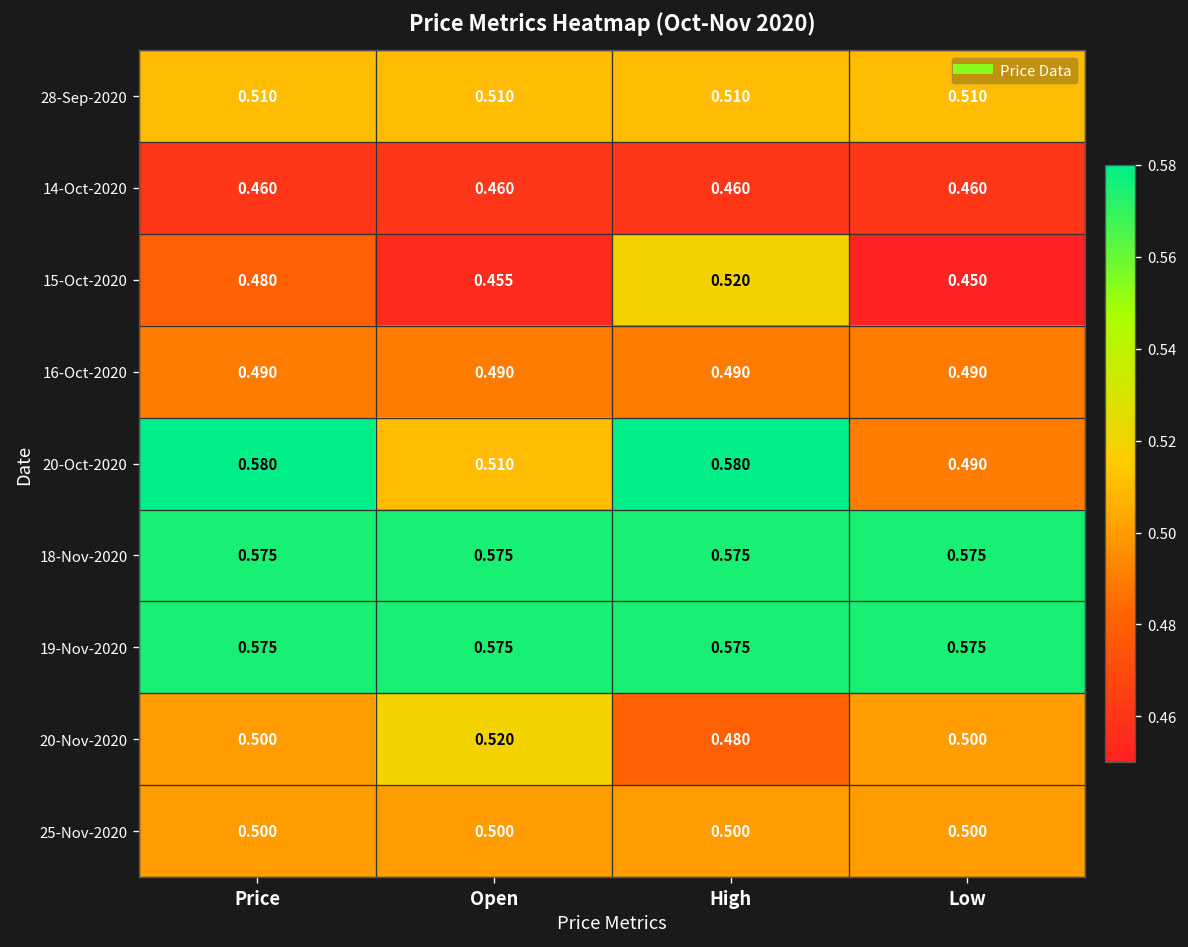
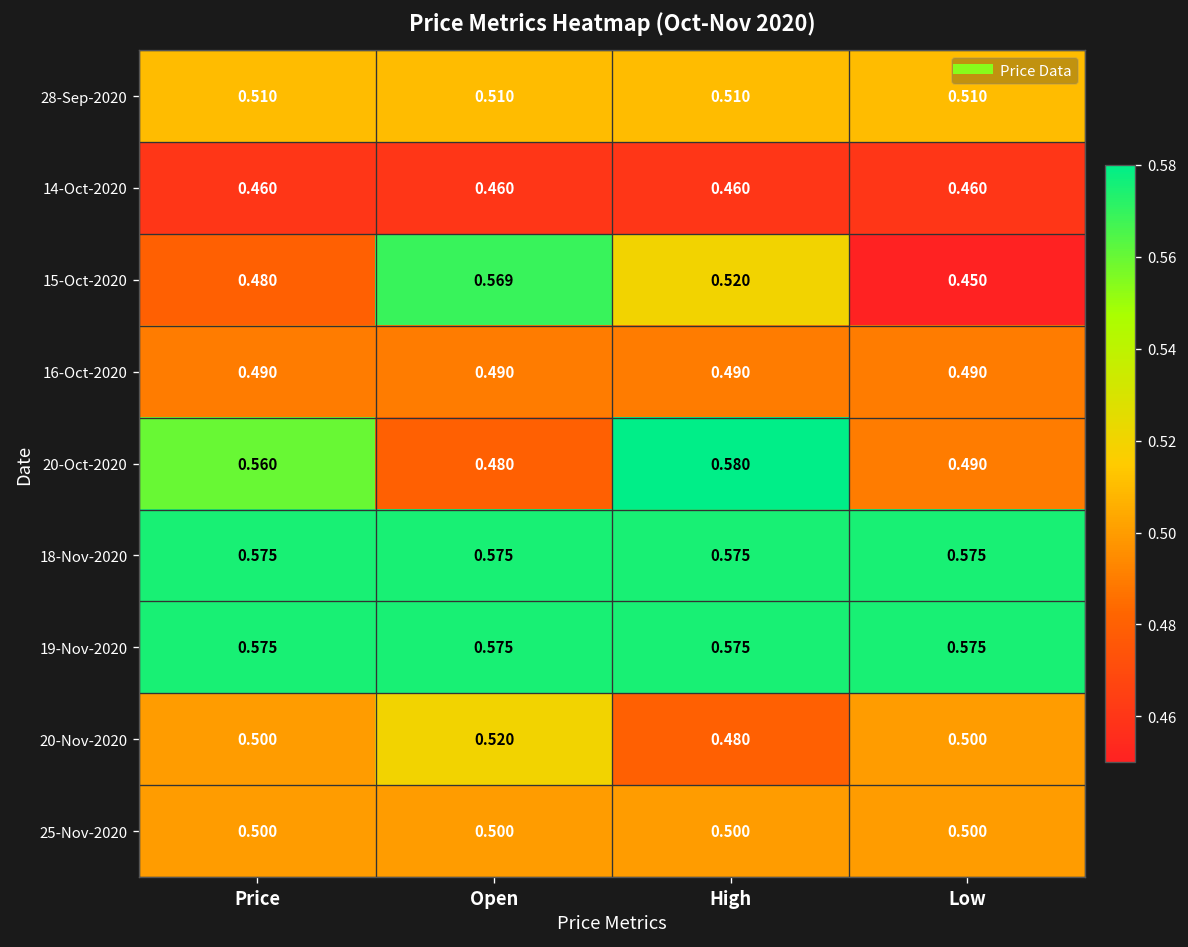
15-Oct-2020, Open: 0.455 -> 0.569
20-Oct-2020, Price: 0.580 -> 0.560
20-Oct-2020, Open: 0.510 -> 0.480
